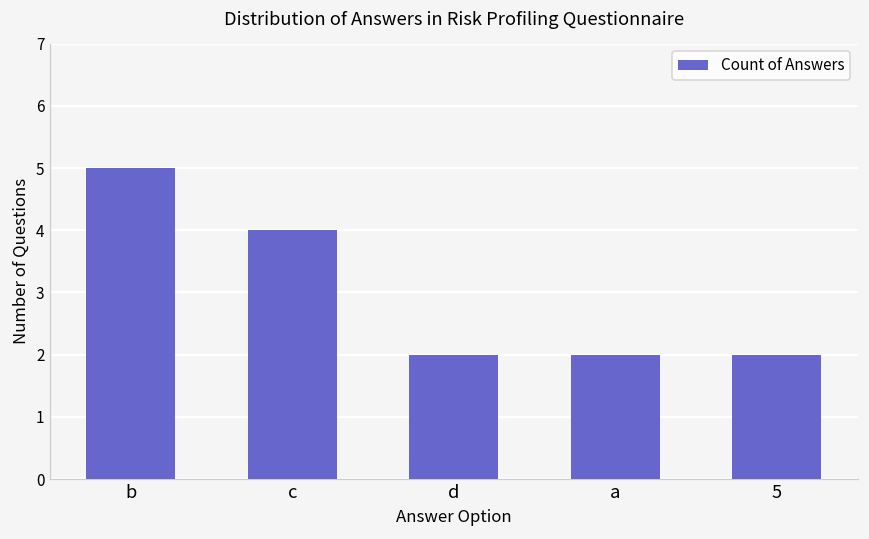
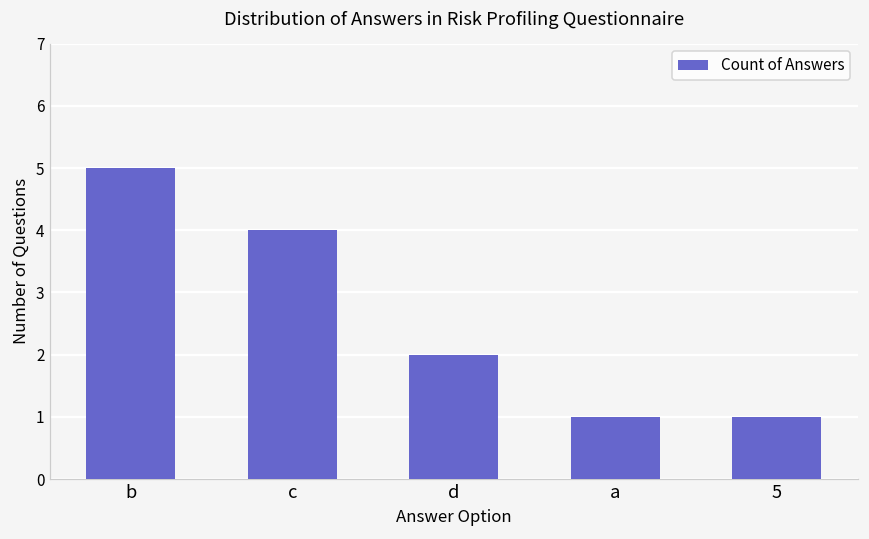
a: 2 -> 1
5: 2 -> 1
